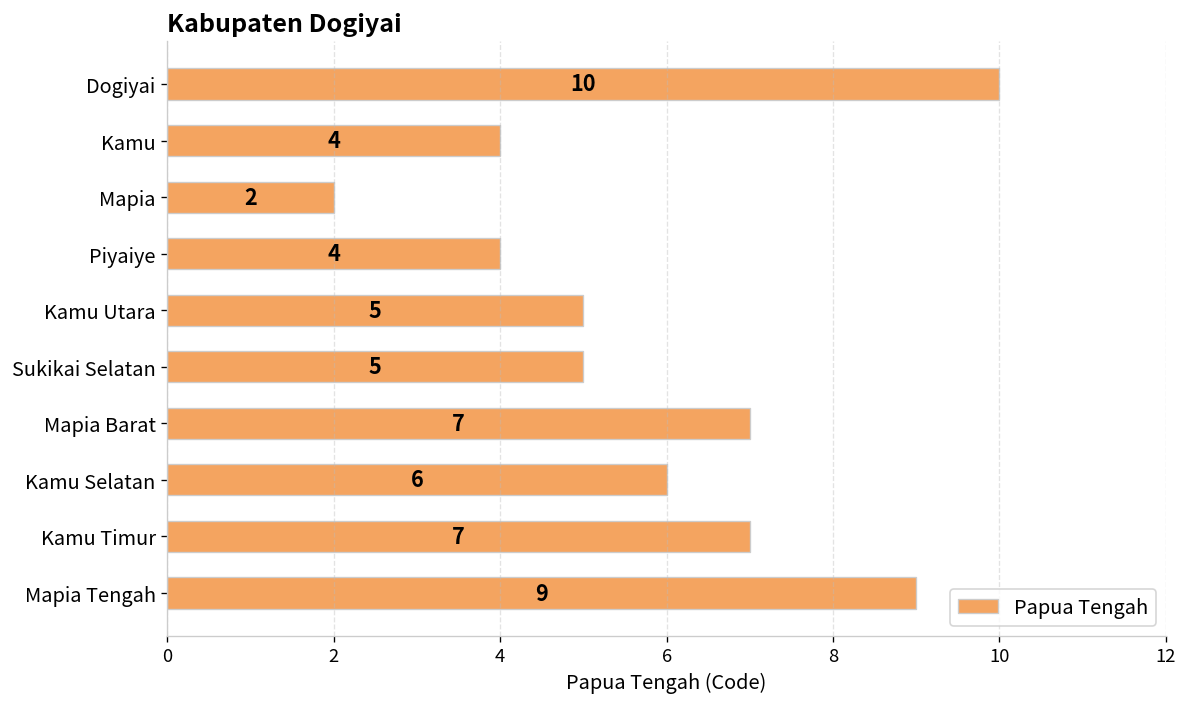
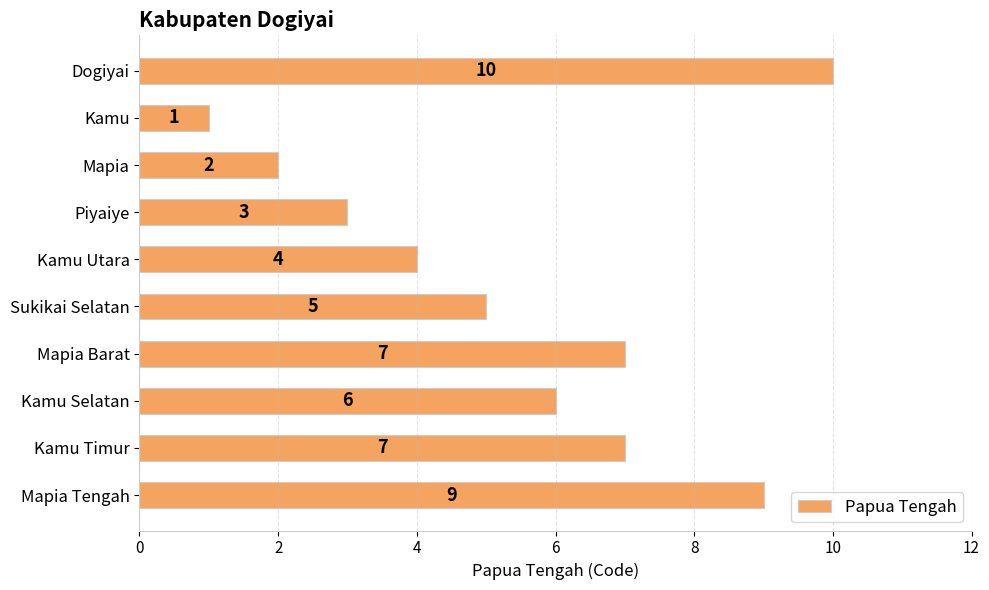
Kamu: 4 -> 1
Piyaiye: 4 -> 3
Kamu Utara: 5 -> 4
